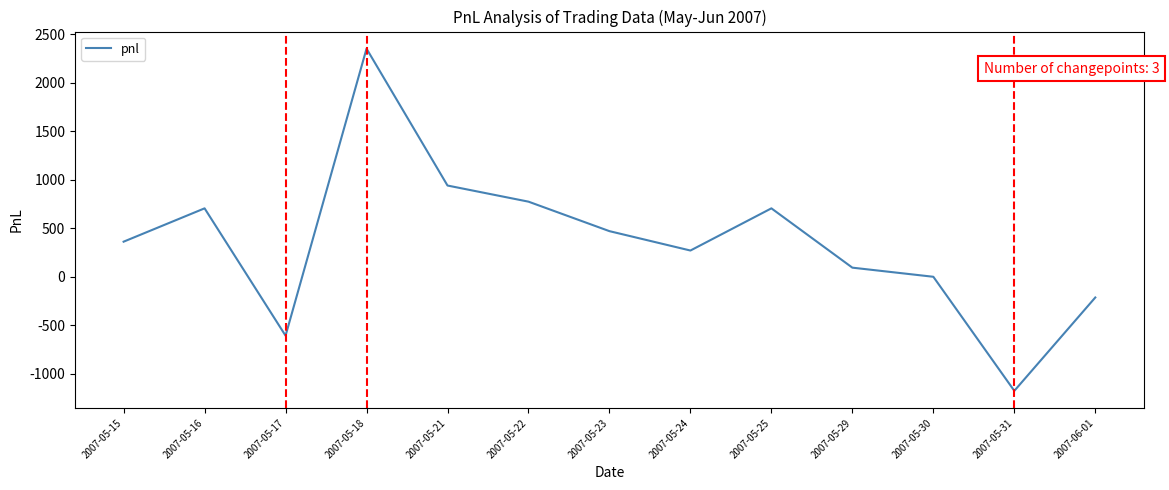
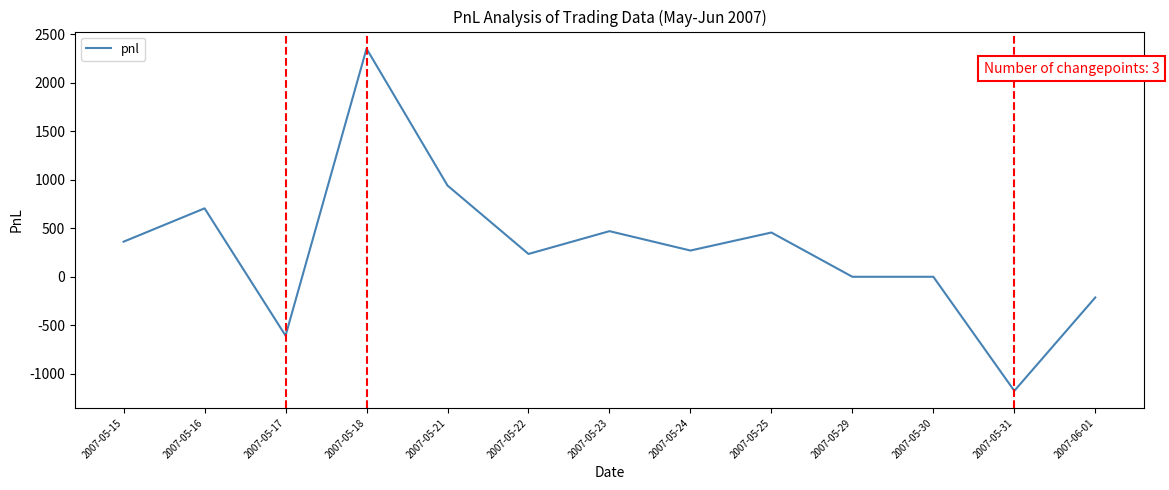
2007-05-22: 800 -> 200
2007-05-25: 700 -> 500
2007-05-29: 100 -> 0
